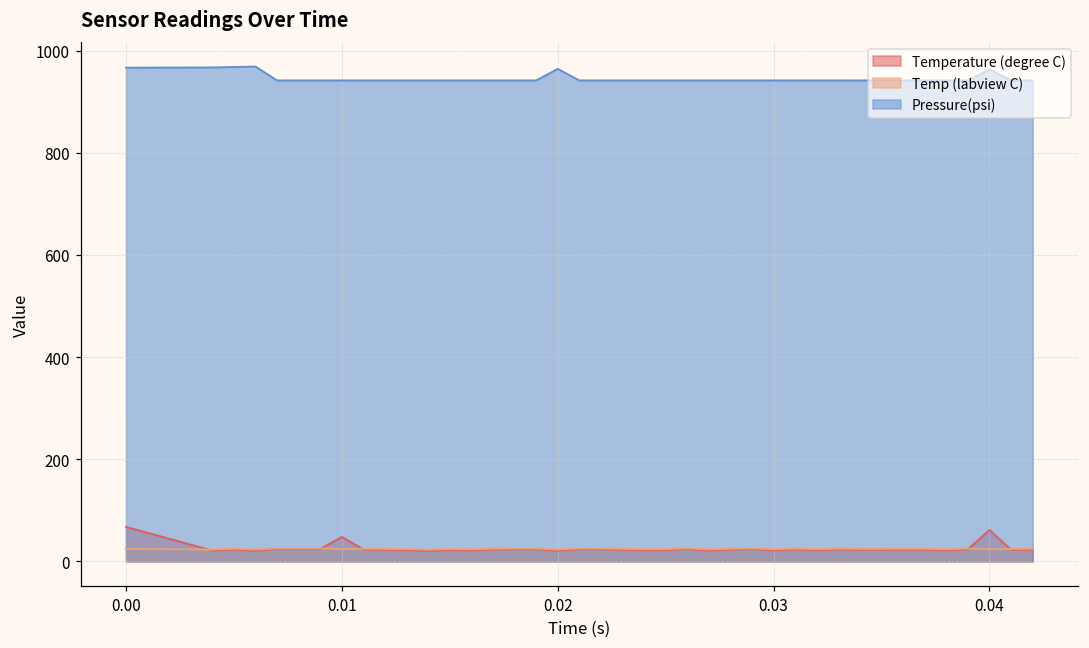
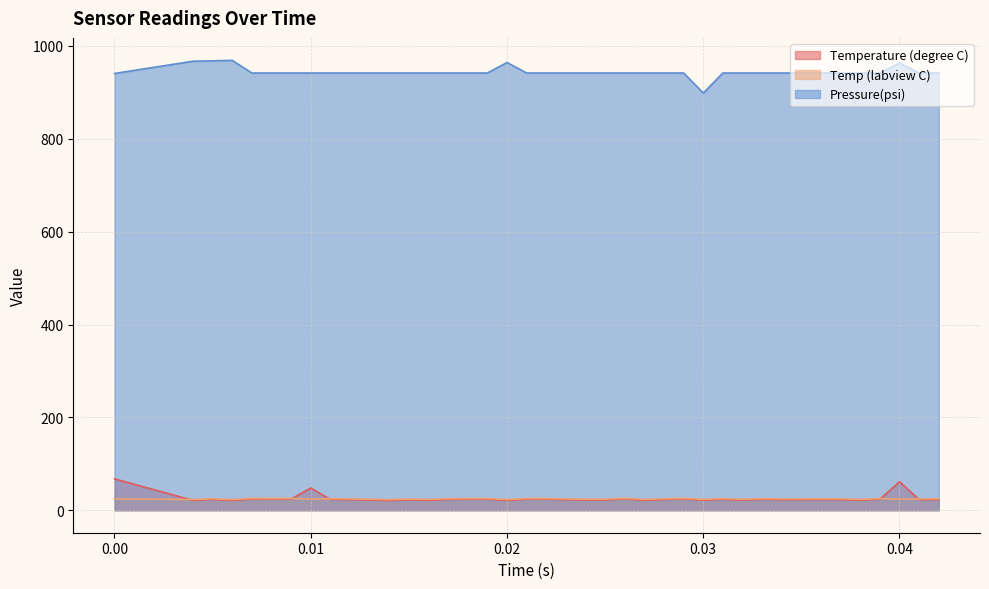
Pressure(psi), 0.00: 970 -> 940
Pressure(psi), 0.03: 940 -> 900
